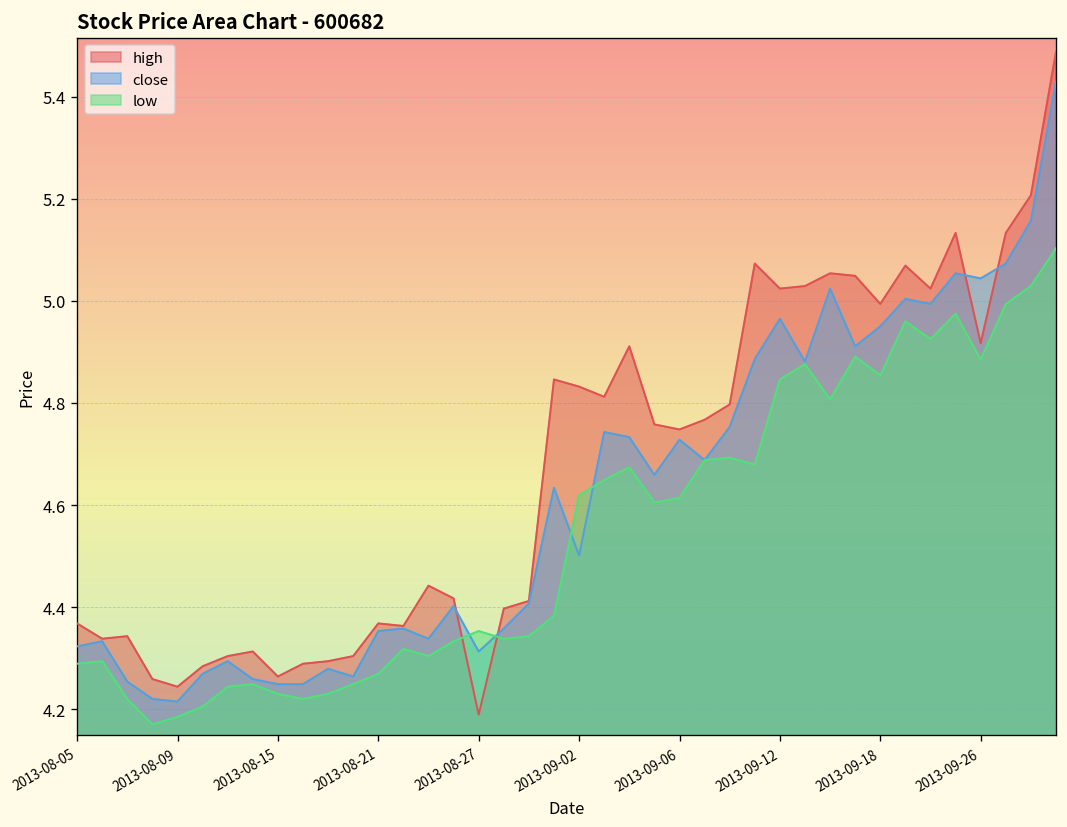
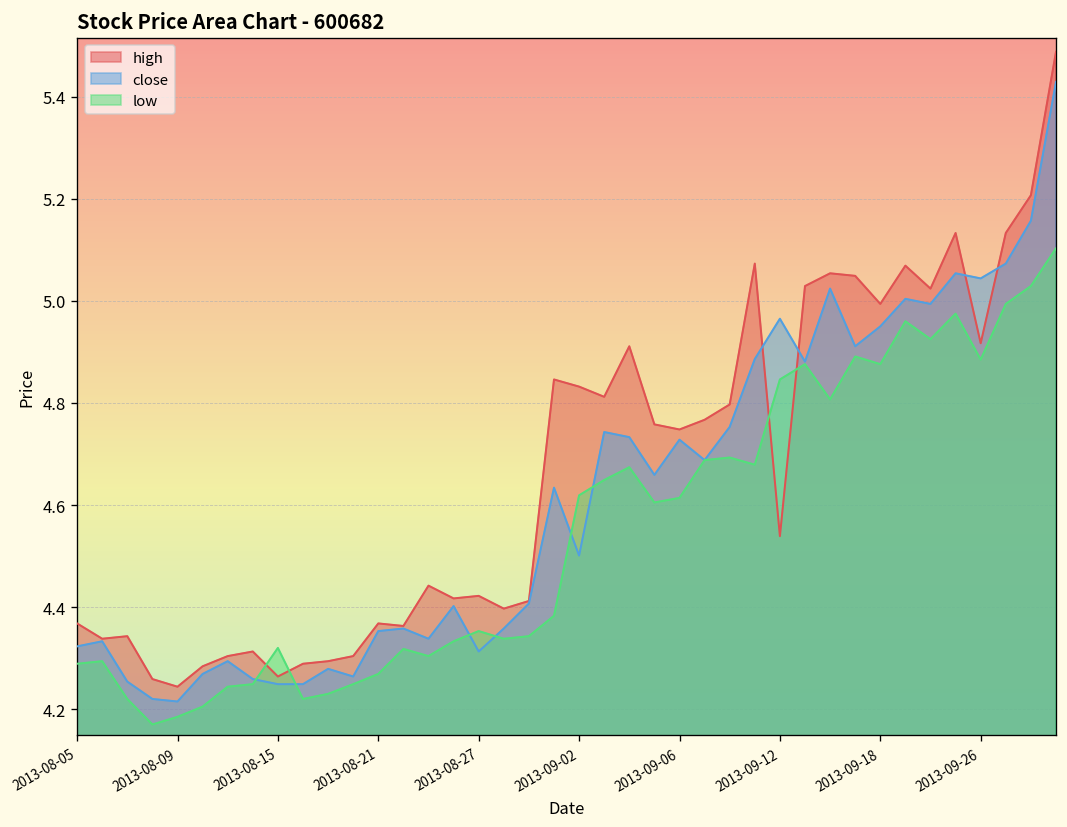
low, 2013-08-15: 4.23 -> 4.32
high, 2013-08-27: 4.19 -> 4.42
high, 2013-09-12: 5.02 -> 4.54
low, 2013-09-18: 4.85 -> 4.88
